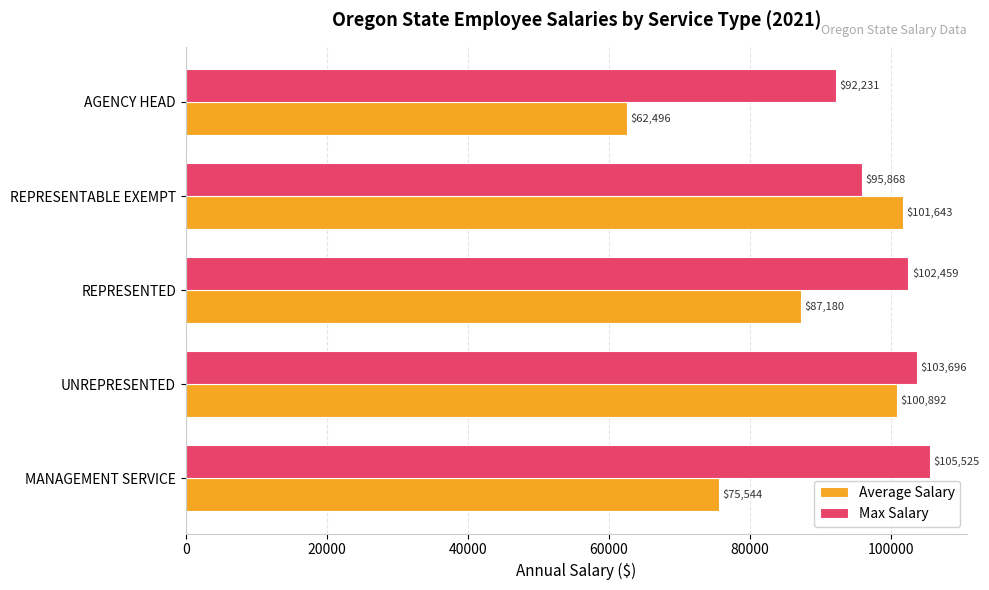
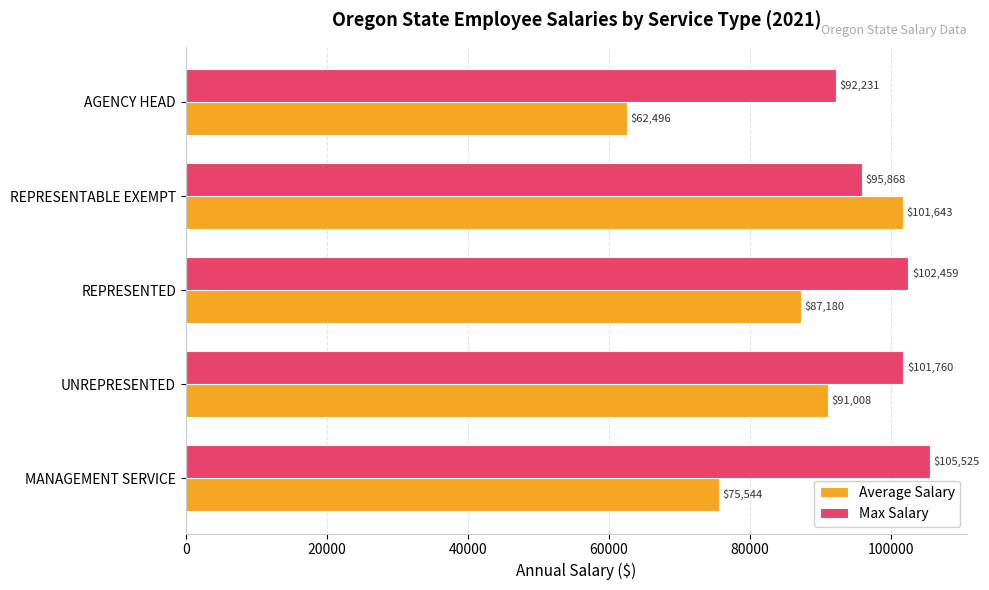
Max Salary, UNREPRESENTED: $103,696 -> $101,760
Average Salary, UNREPRESENTED: $100,892 -> $91,008
